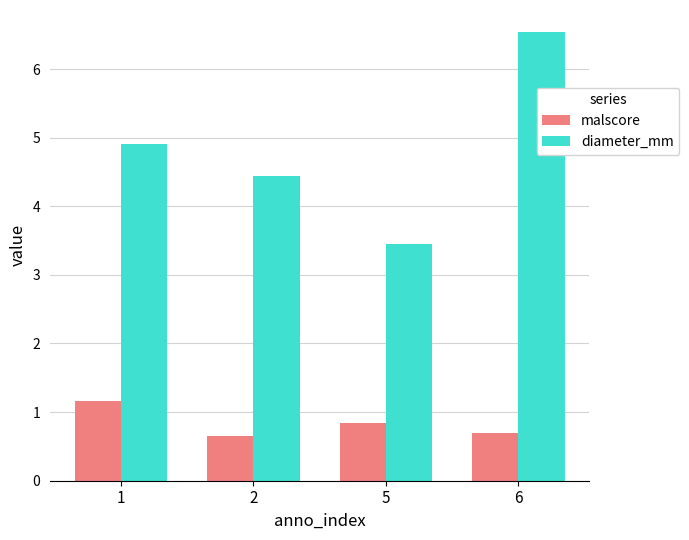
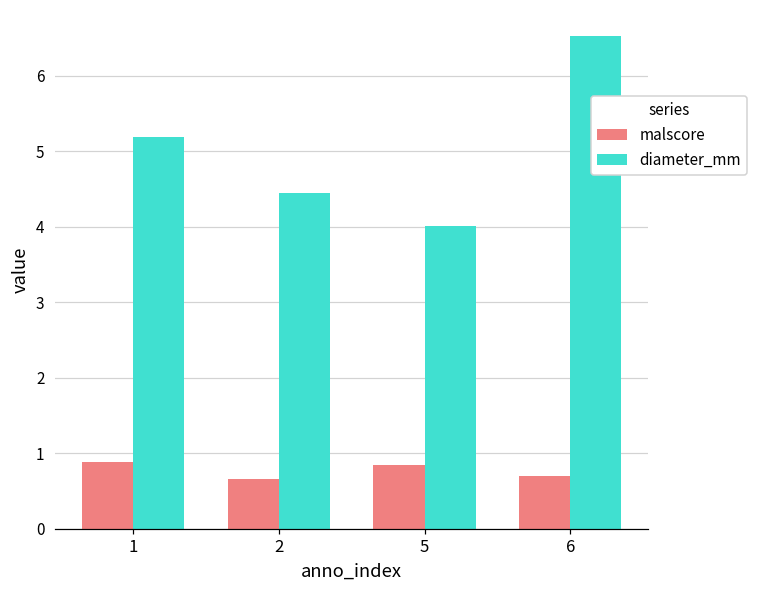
malscore, 1: 1.2 -> 0.9
diameter_mm, 1: 4.9 -> 5.2
diameter_mm, 5: 3.5 -> 4.0
